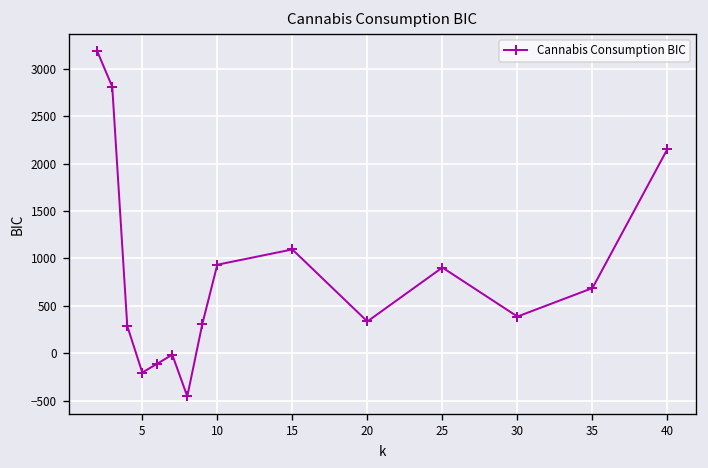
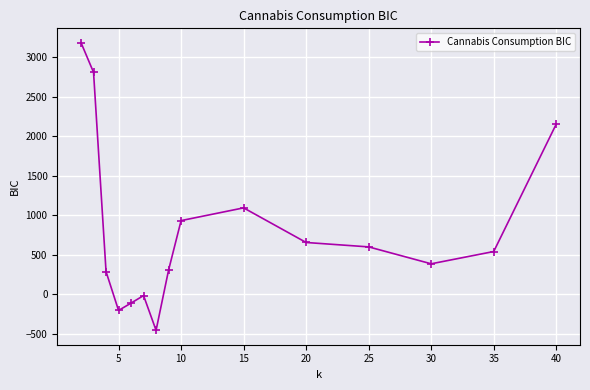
20: 300 -> 700
25: 900 -> 600
35: 700 -> 500
